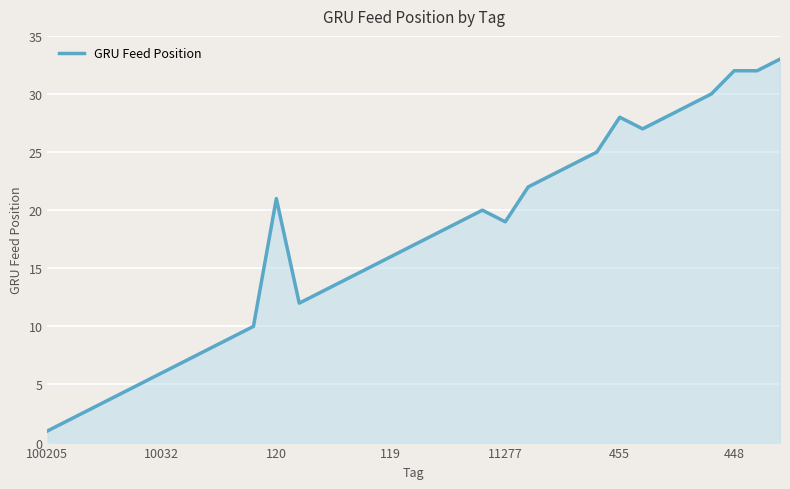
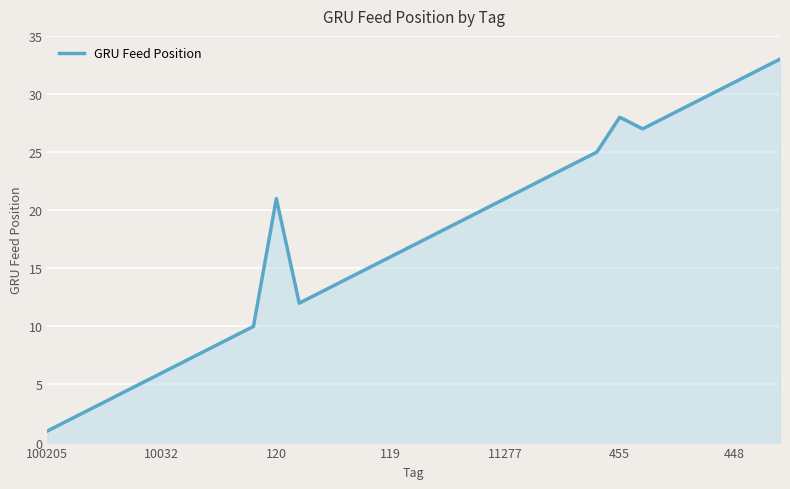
11277: 19 -> 21
448: 32 -> 31
